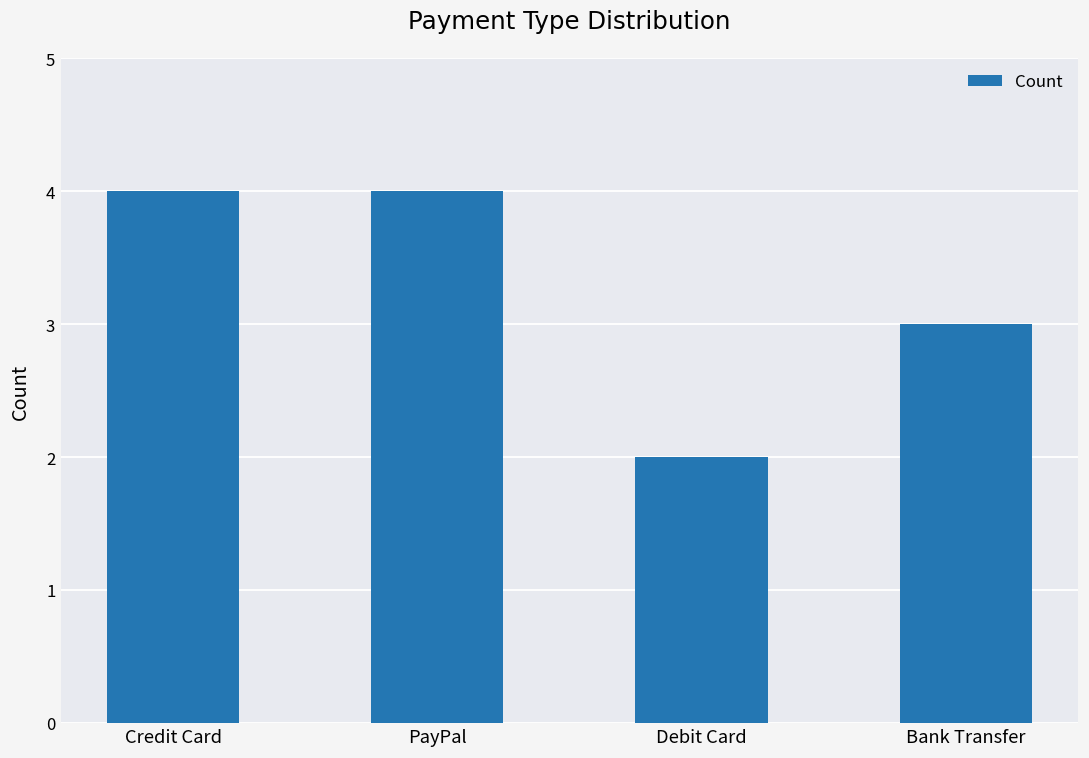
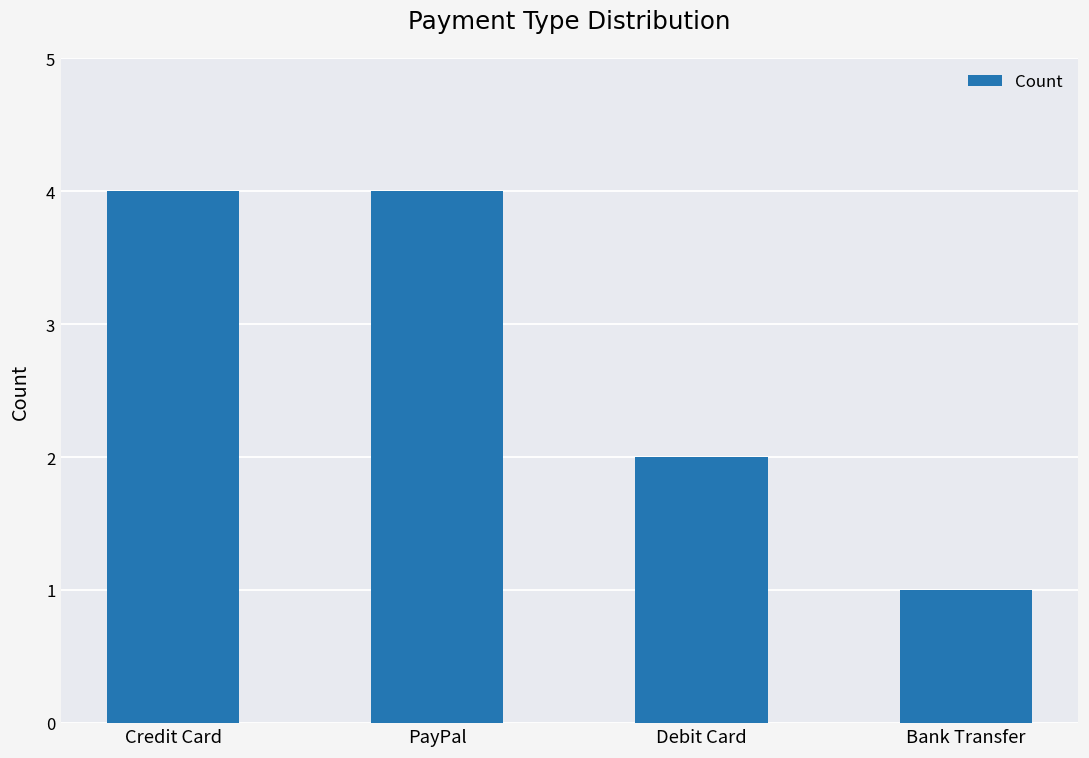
Bank Transfer: 3 -> 1
